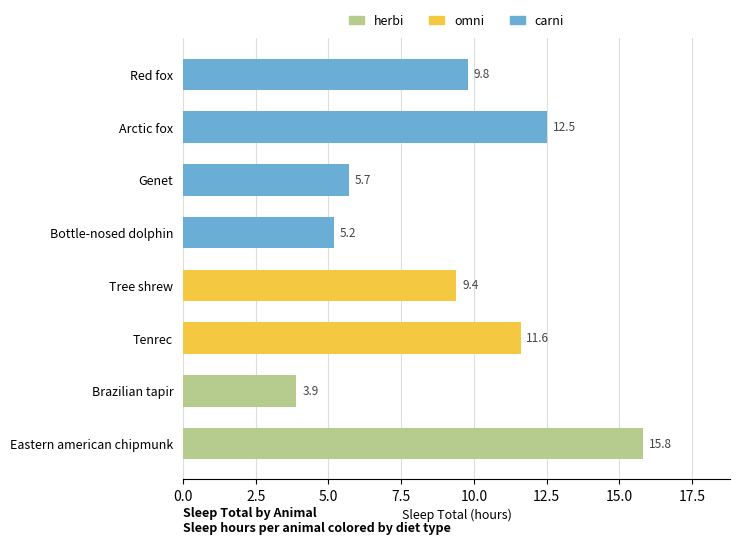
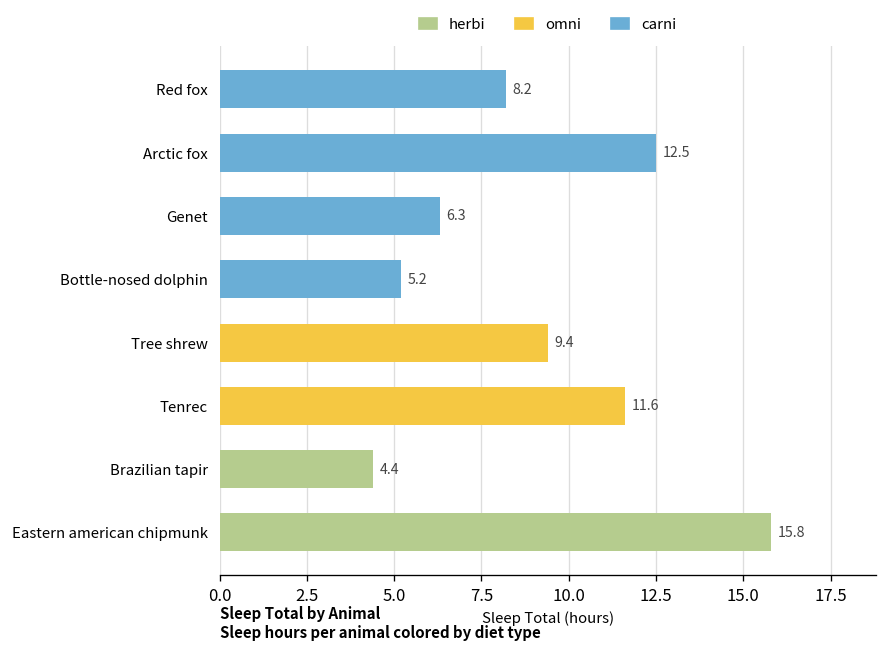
carni, Red fox: 9.8 -> 8.2
carni, Genet: 5.7 -> 6.3
herbi, Brazilian tapir: 3.9 -> 4.4
